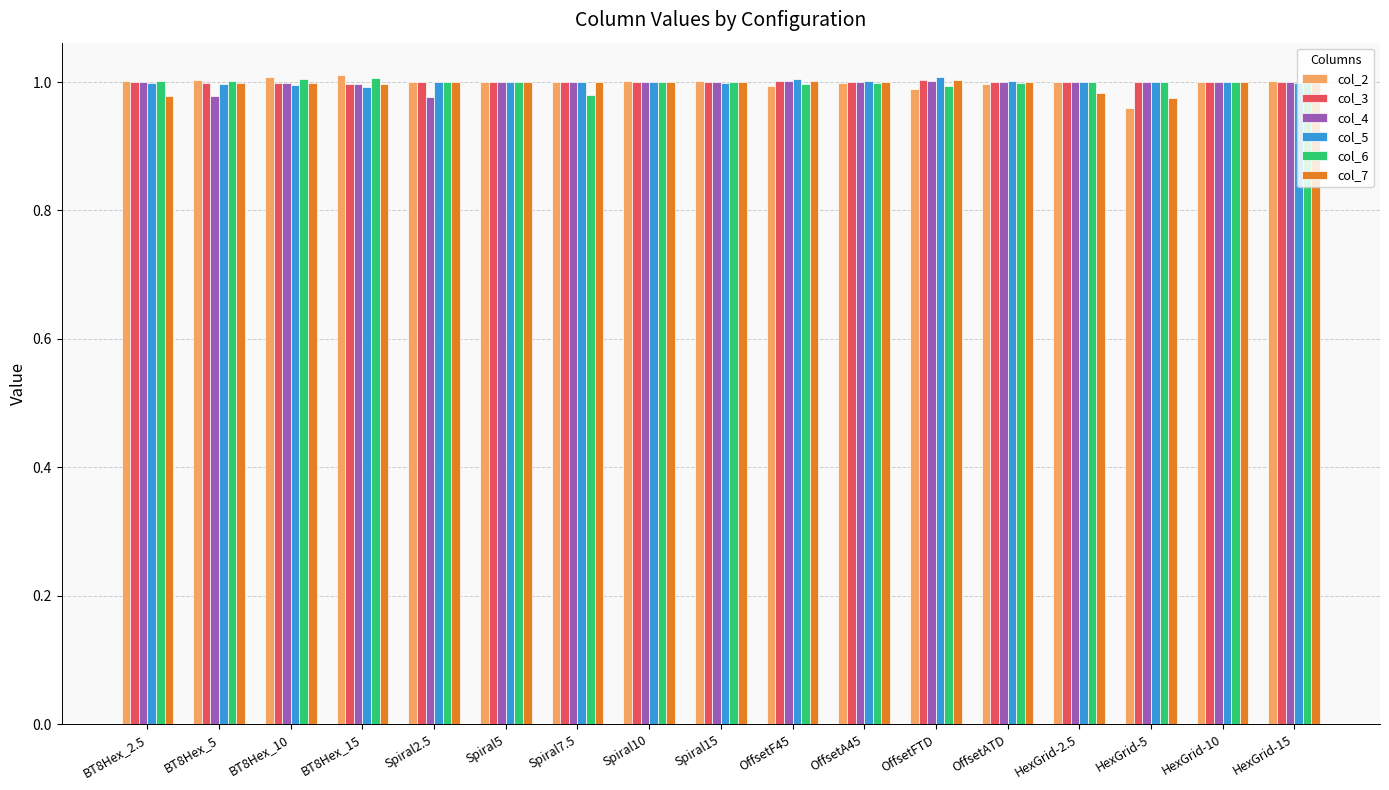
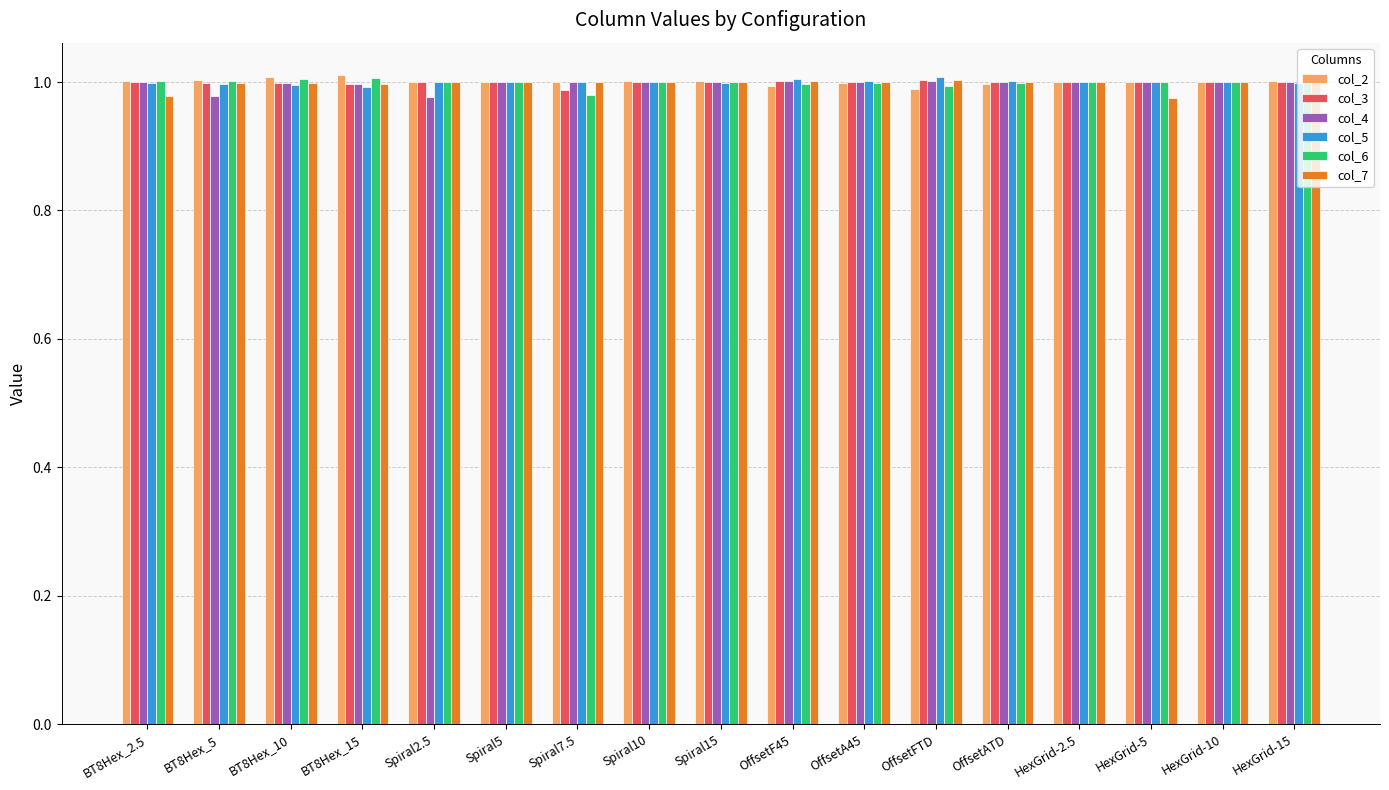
col_3, Spiral7.5: 1.00 -> 0.99
col_7, HexGrid-2.5: 0.98 -> 1.00
col_2, HexGrid-5: 0.96 -> 1.00
